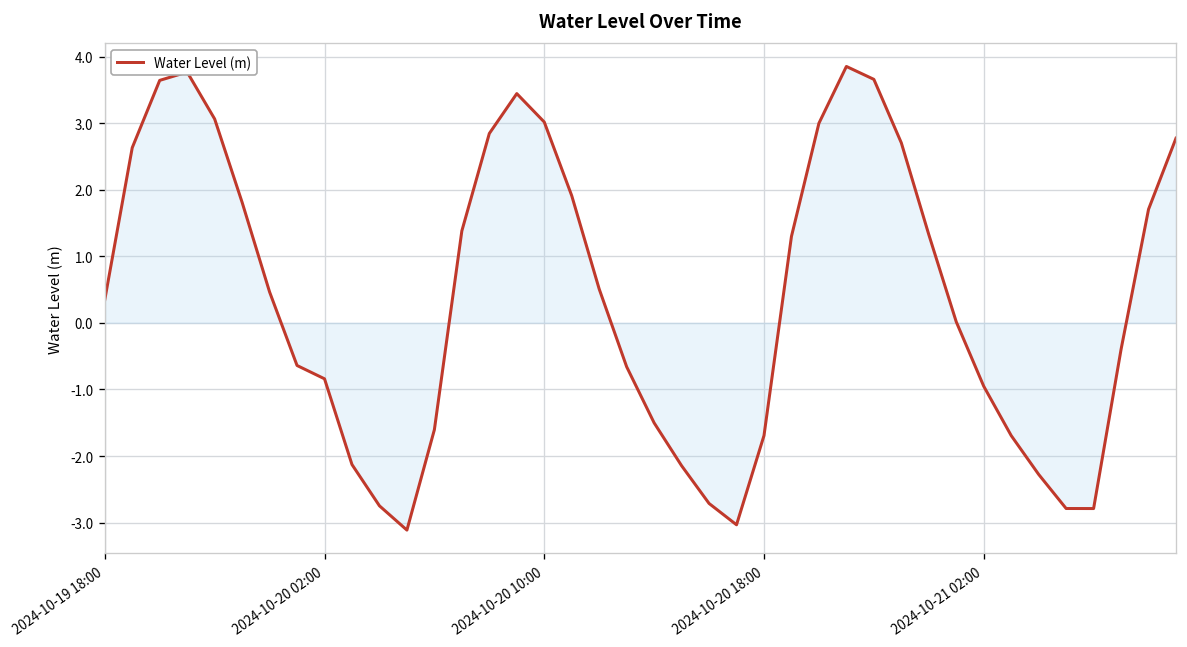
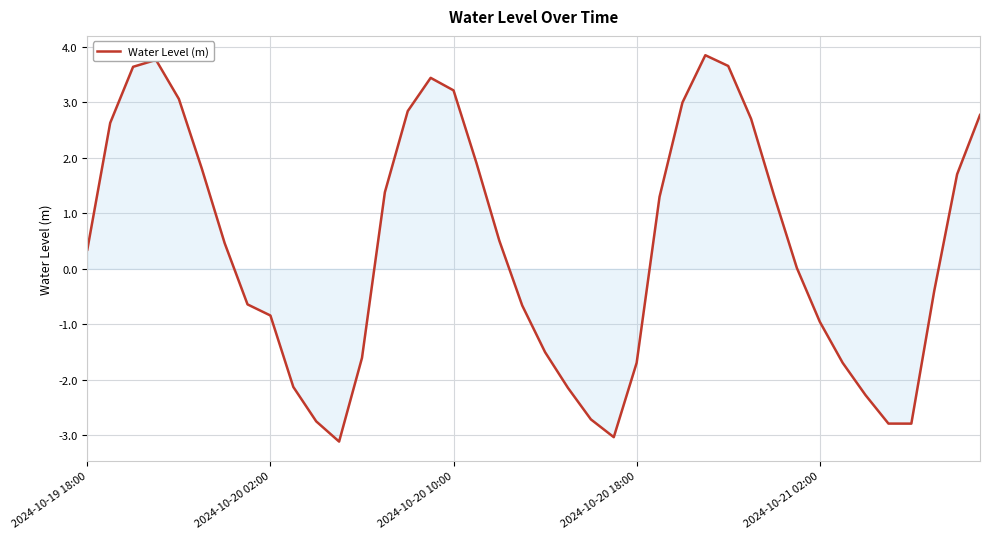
Water Level (m), 2024-10-20 10:00: 3.0 -> 3.2
